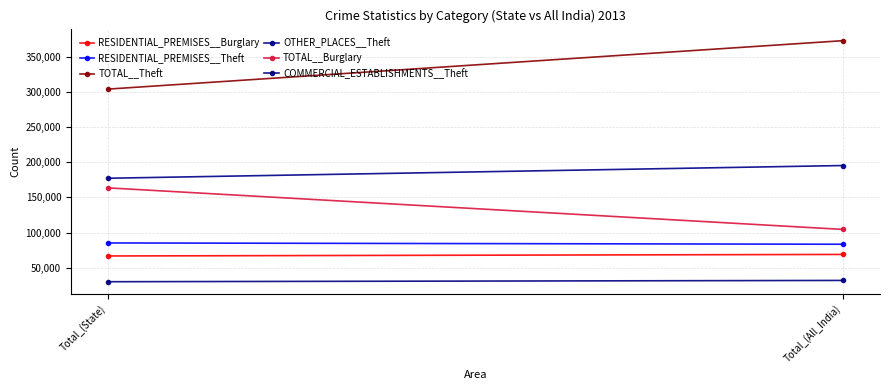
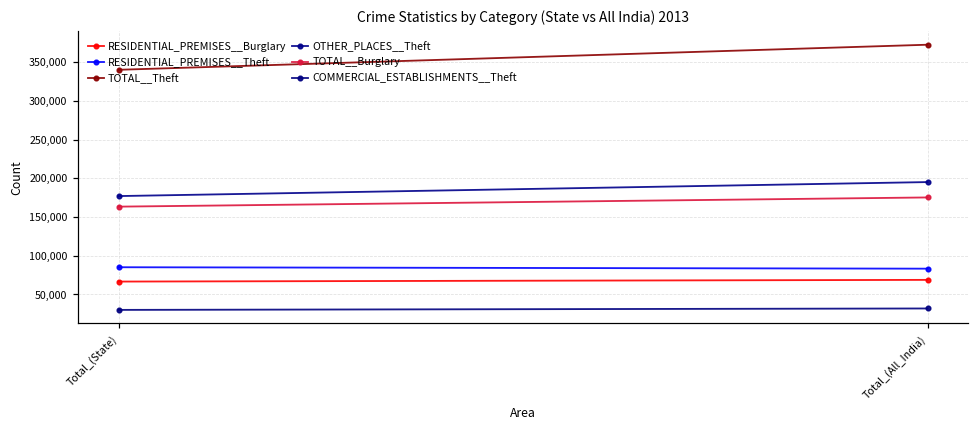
TOTAL__Theft, Total_(State): 300,000 -> 340,000
TOTAL__Burglary, Total_(All_India): 100,000 -> 180,000
